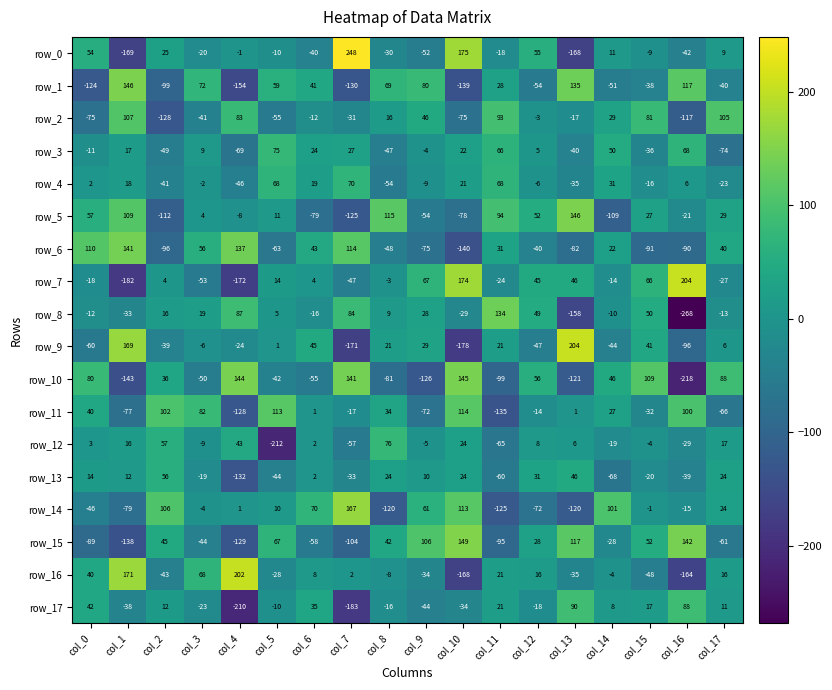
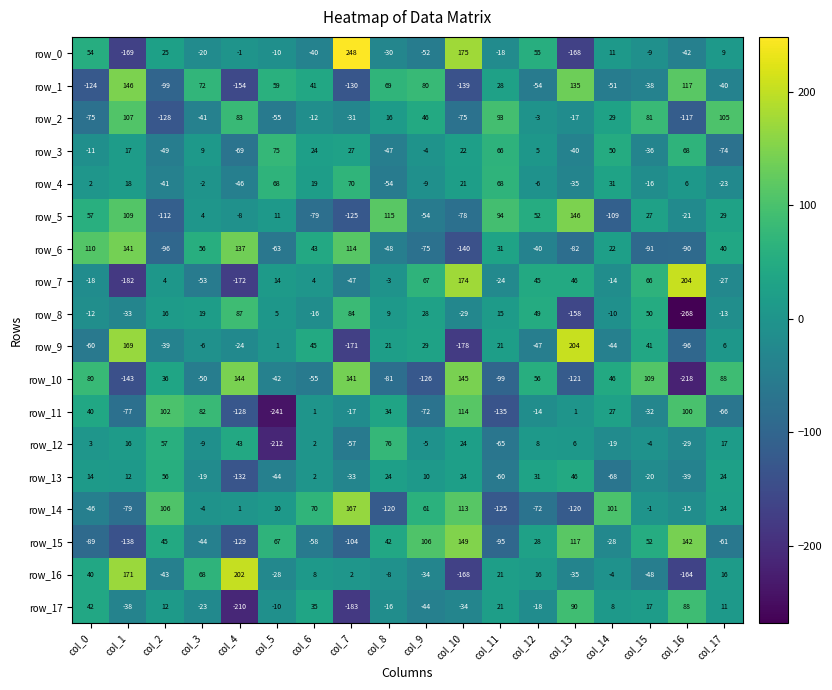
row_8, col_11: 134 -> 15
row_11, col_5: 113 -> -241
